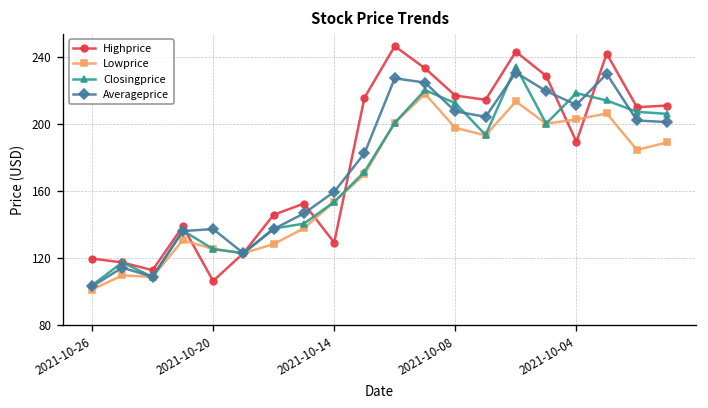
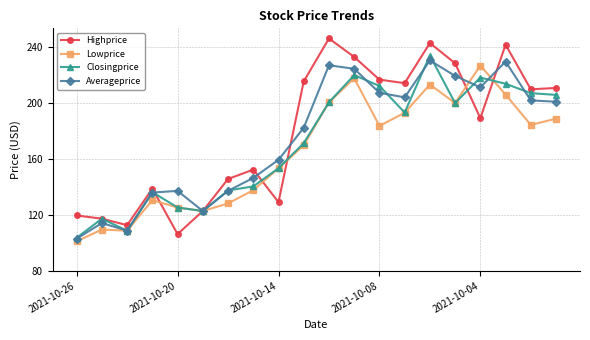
Lowprice, 2021-10-08: 198 -> 184
Lowprice, 2021-10-04: 203 -> 227
